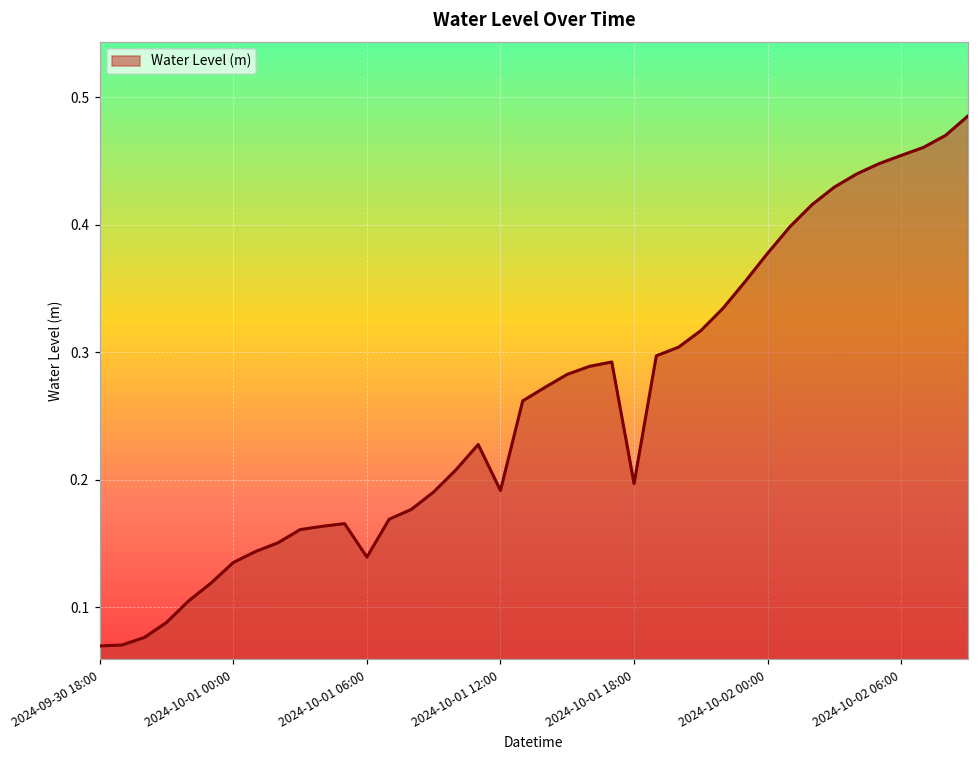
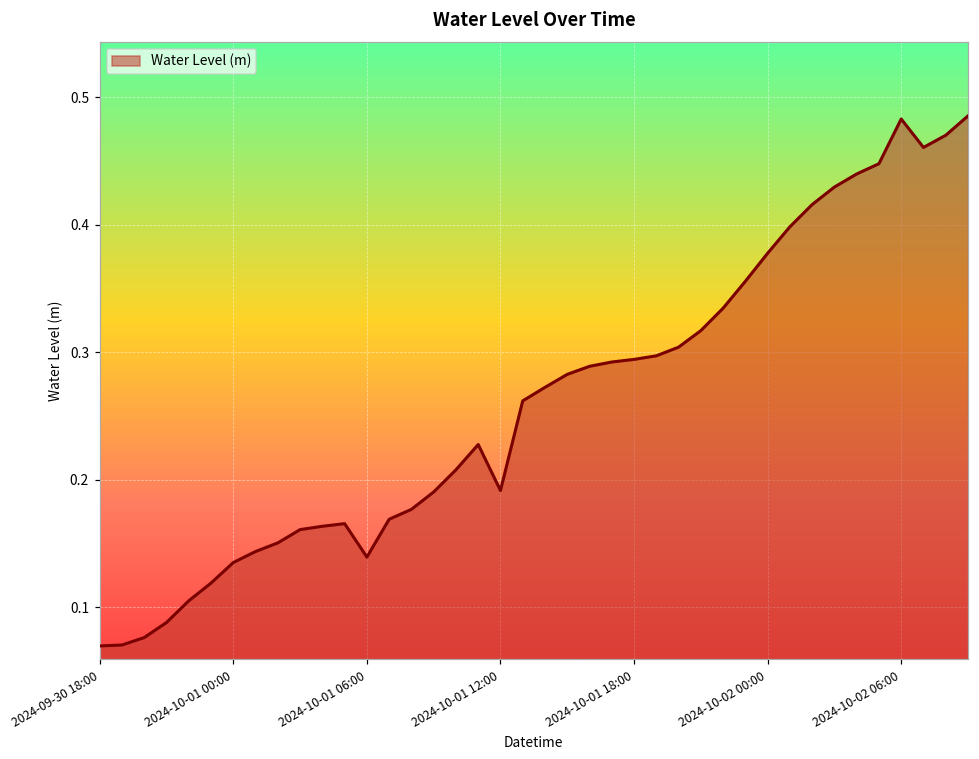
2024-10-01 18:00: 0.197 -> 0.294
2024-10-02 06:00: 0.454 -> 0.483
